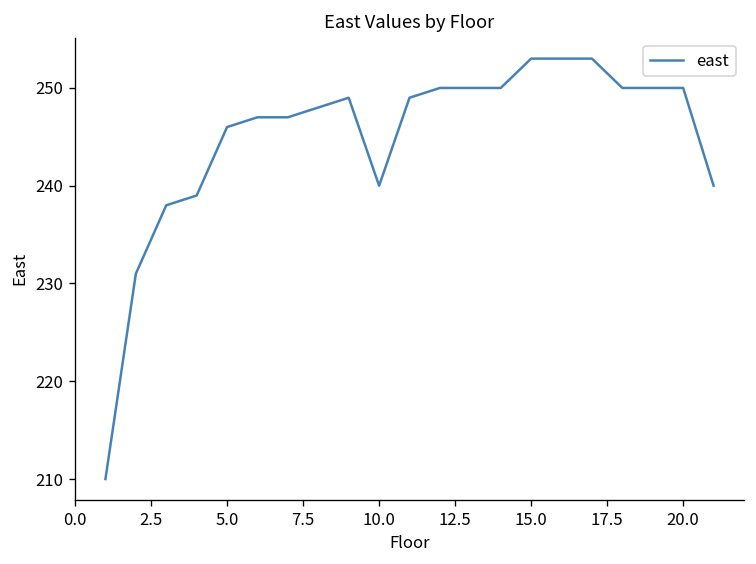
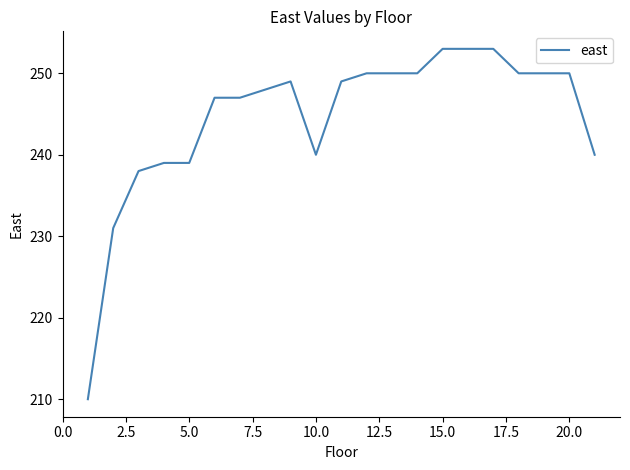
5.0: 246 -> 239
